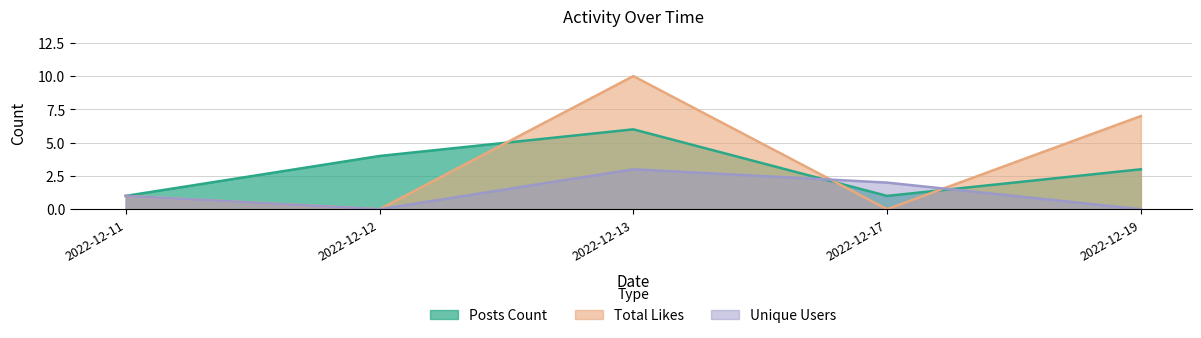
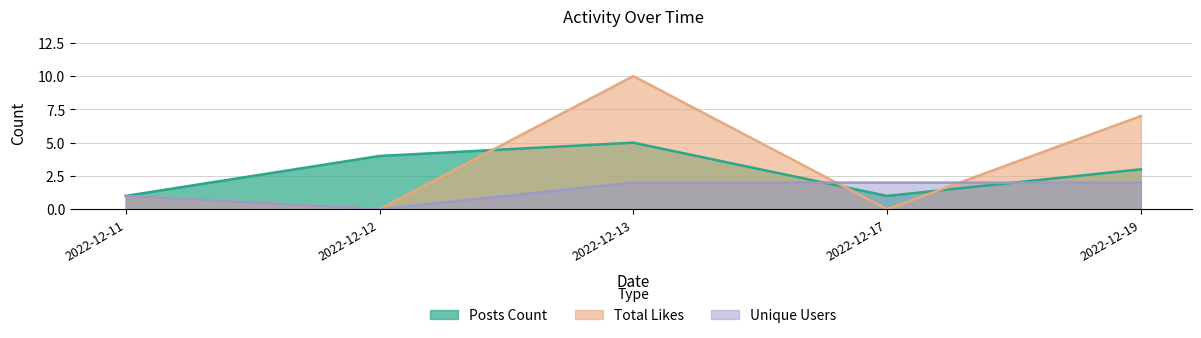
Posts Count, 2022-12-13: 6 -> 5
Unique Users, 2022-12-13: 3 -> 2
Unique Users, 2022-12-19: 0 -> 2
